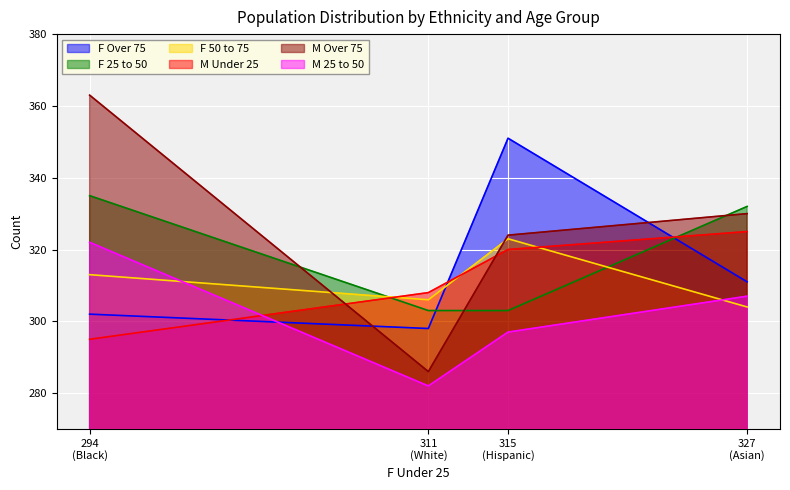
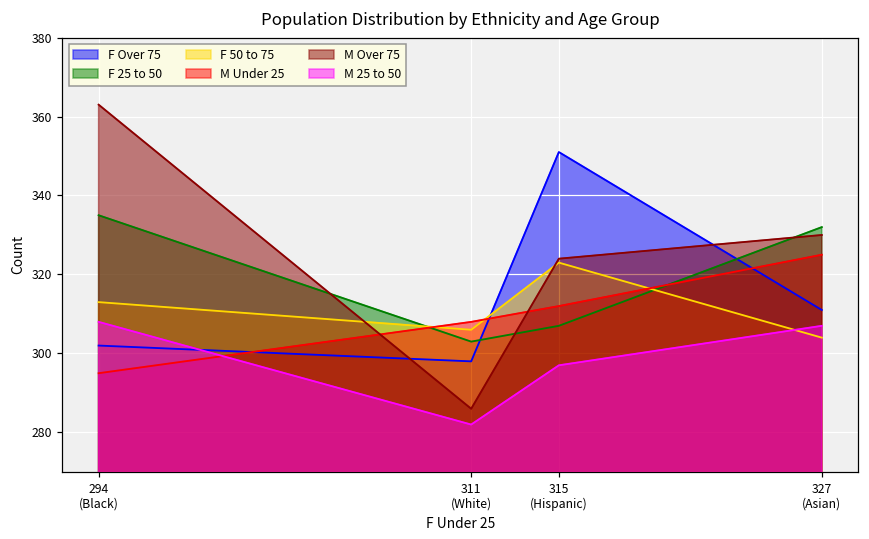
M 25 to 50, 294 (Black): 322 -> 308
F 25 to 50, 315 (Hispanic): 303 -> 307
M Under 25, 315 (Hispanic): 320 -> 312
